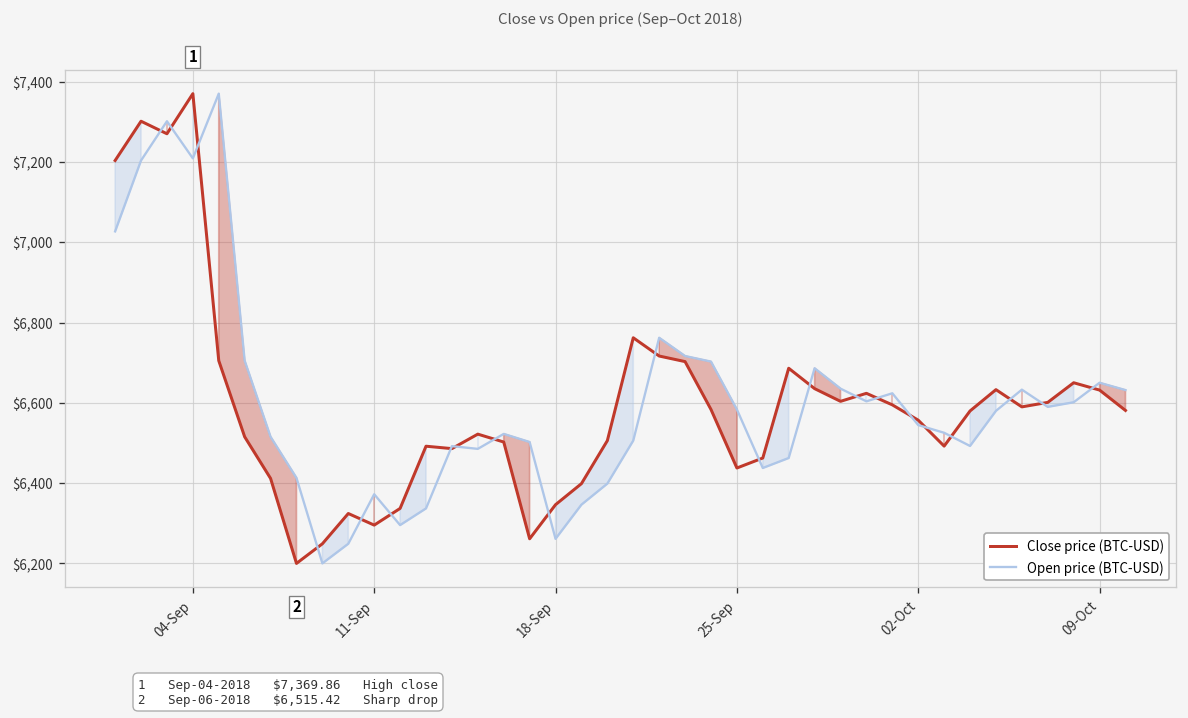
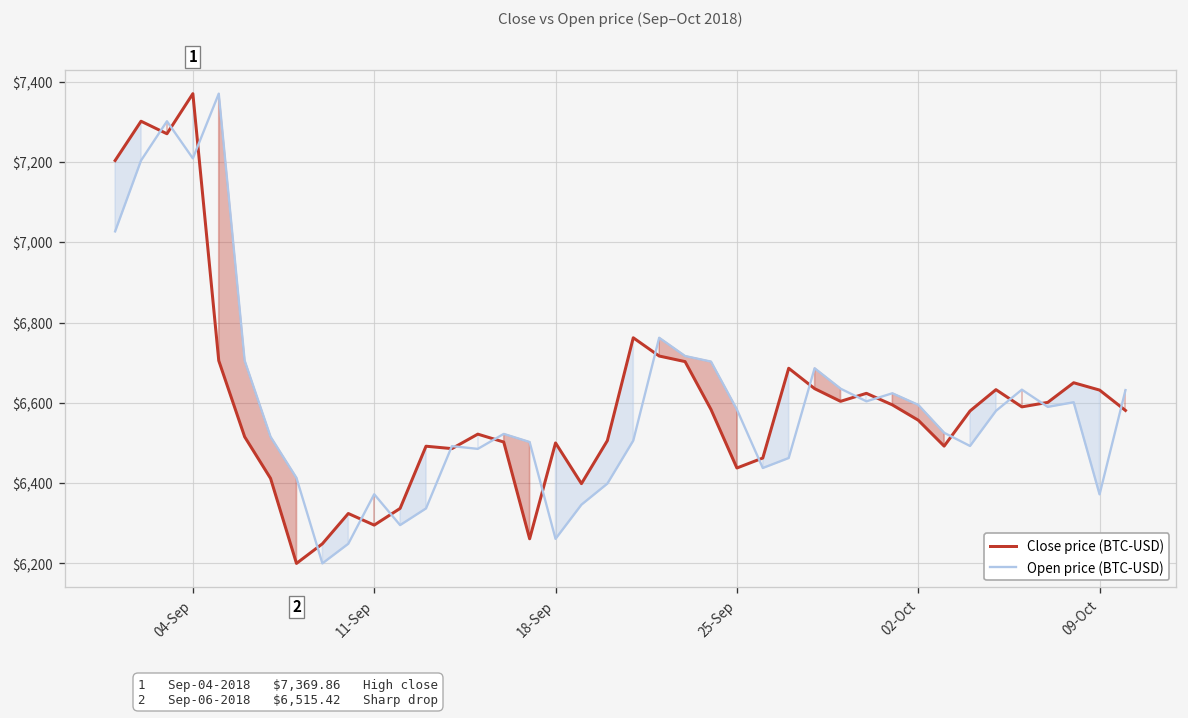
Close price (BTC-USD), 18-Sep: $6,350 -> $6,500
Open price (BTC-USD), 02-Oct: $6,540 -> $6,590
Open price (BTC-USD), 09-Oct: $6,650 -> $6,370
